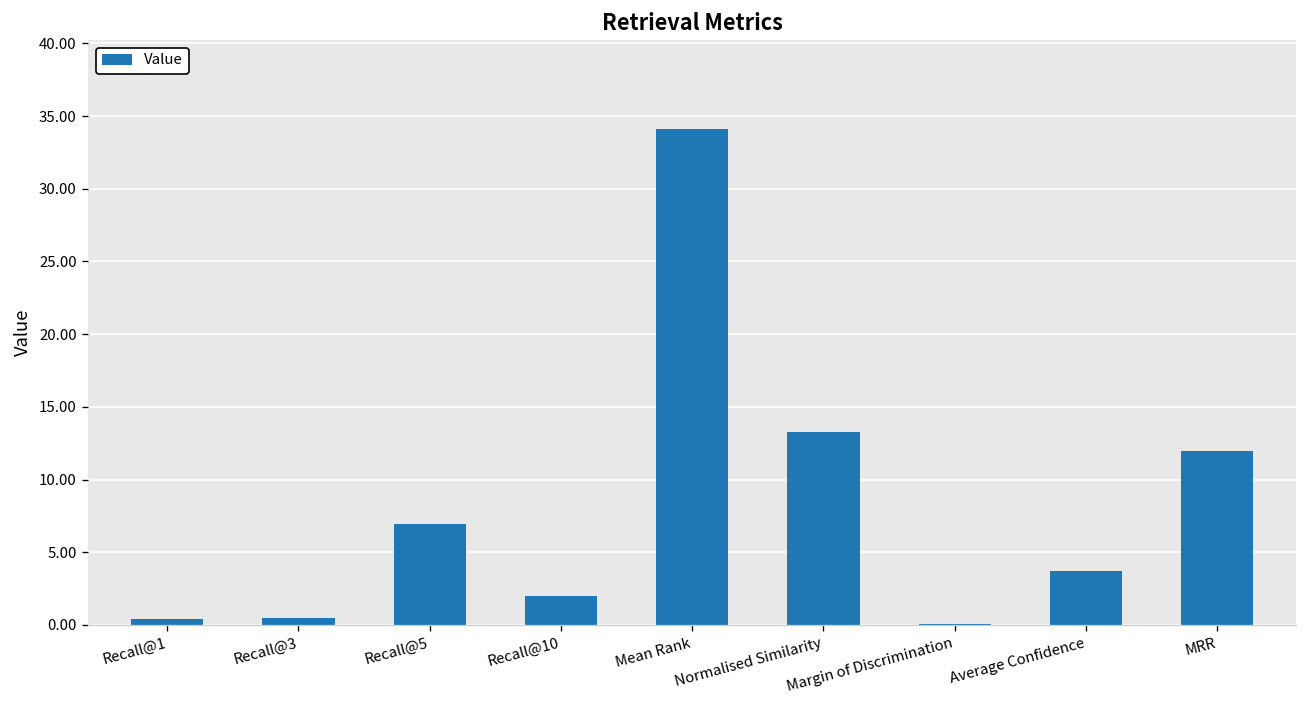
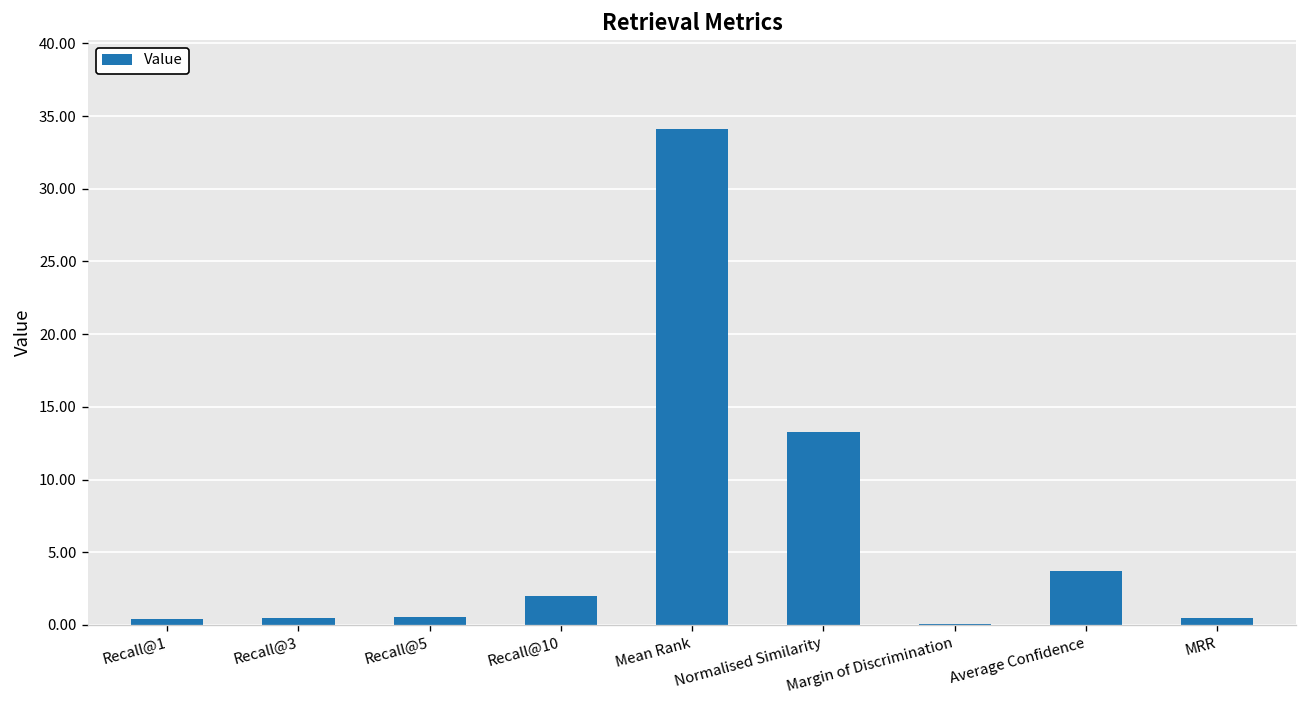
Recall@5: 7.0 -> 0.5
MRR: 11.9 -> 0.5
